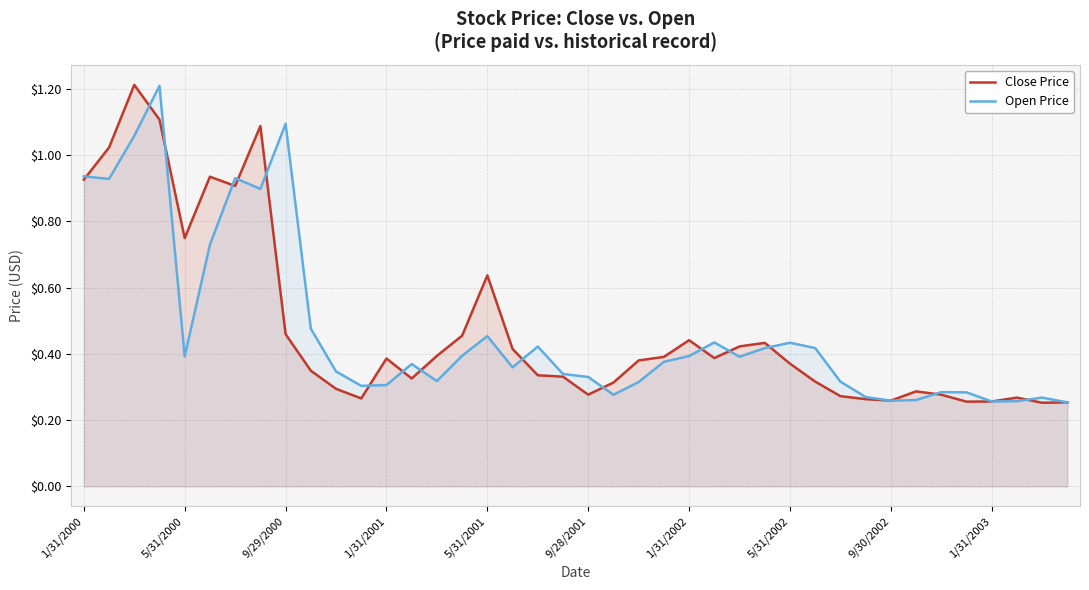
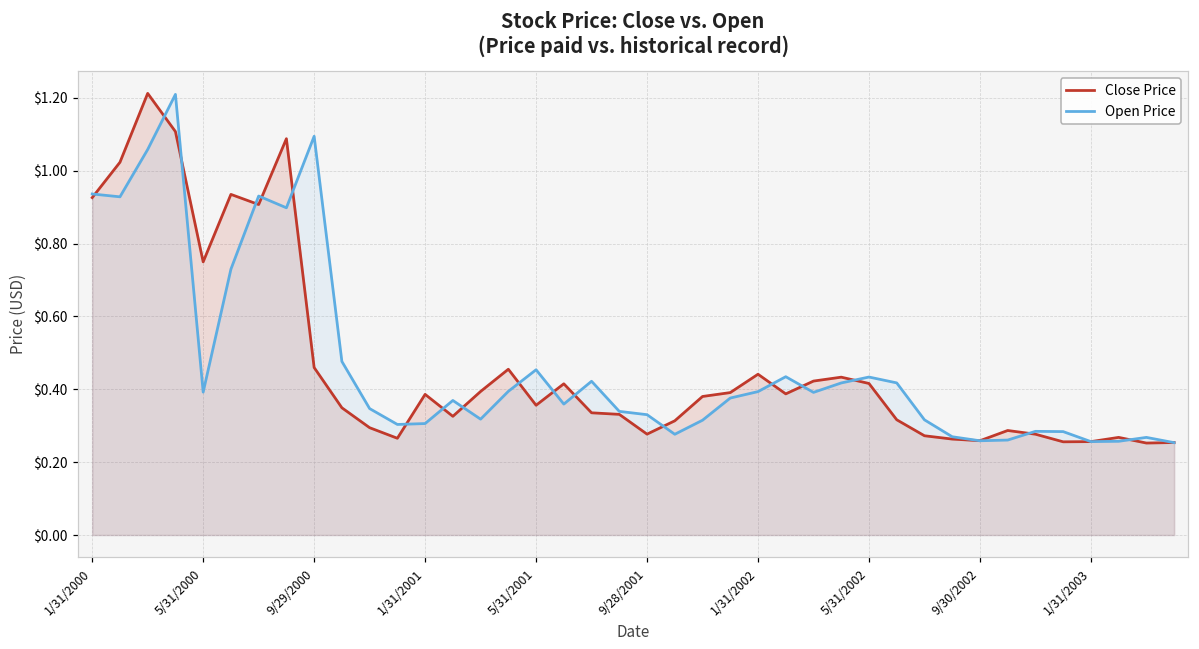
Close Price, 5/31/2001: $0.64 -> $0.36
Close Price, 5/31/2002: $0.37 -> $0.42
